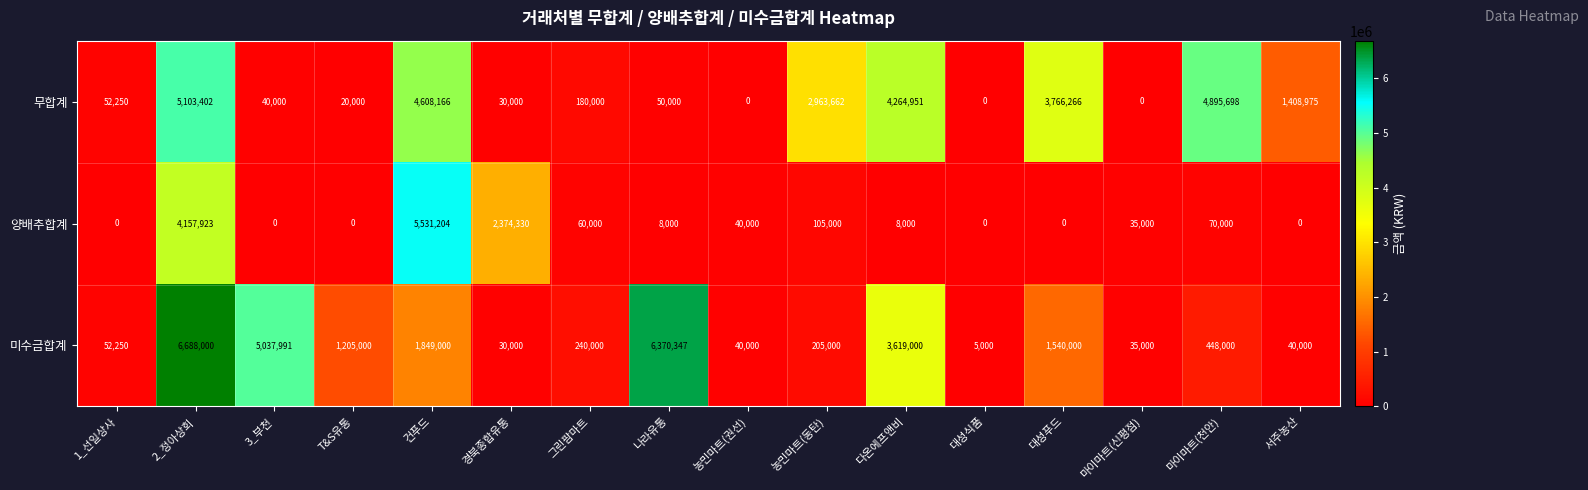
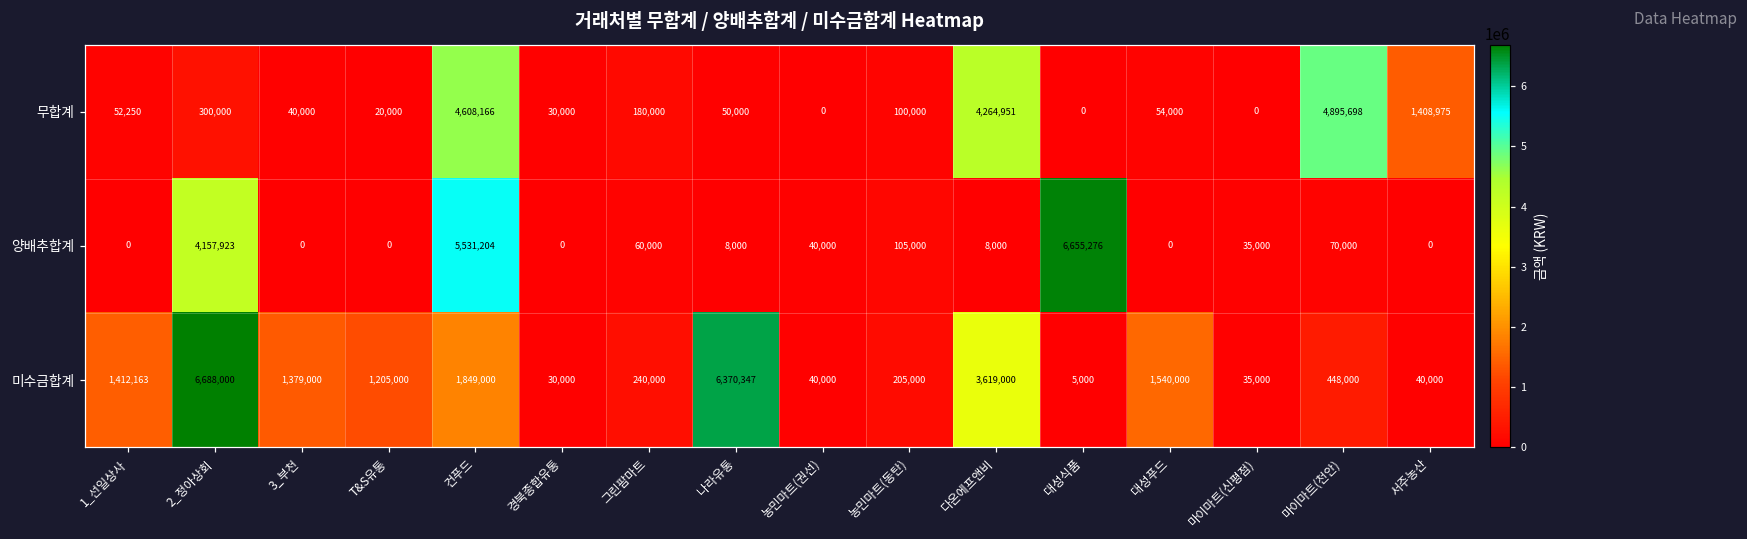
무합계, 2_정아상회: 5,103,402 -> 300,000
무합계, 농민마트(동탄): 2,963,662 -> 100,000
무합계, 대성푸드: 3,766,266 -> 54,000
양배추합계, 경북종합유통: 2,374,330 -> 0
양배추합계, 대성식품: 0 -> 6,655,276
미수금합계, 1_선일상사: 52,250 -> 1,412,163
미수금합계, 3_부천: 5,037,991 -> 1,379,000
